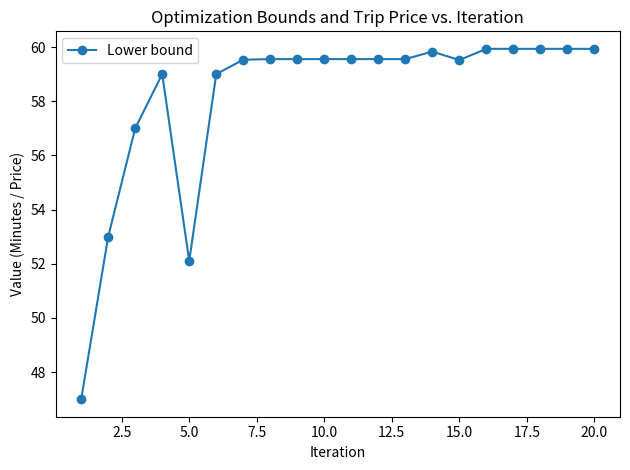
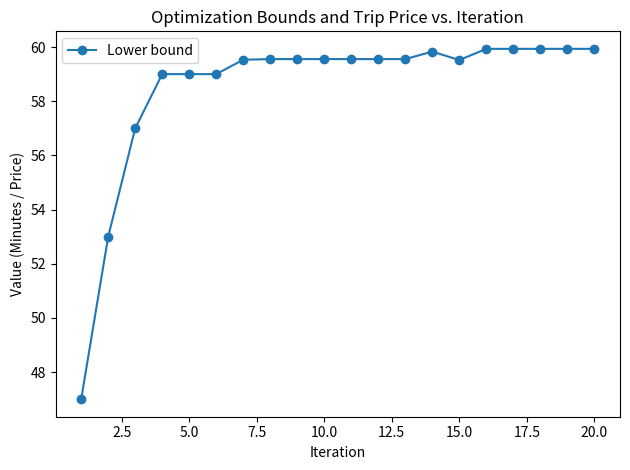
5.0: 52.1 -> 59.0
